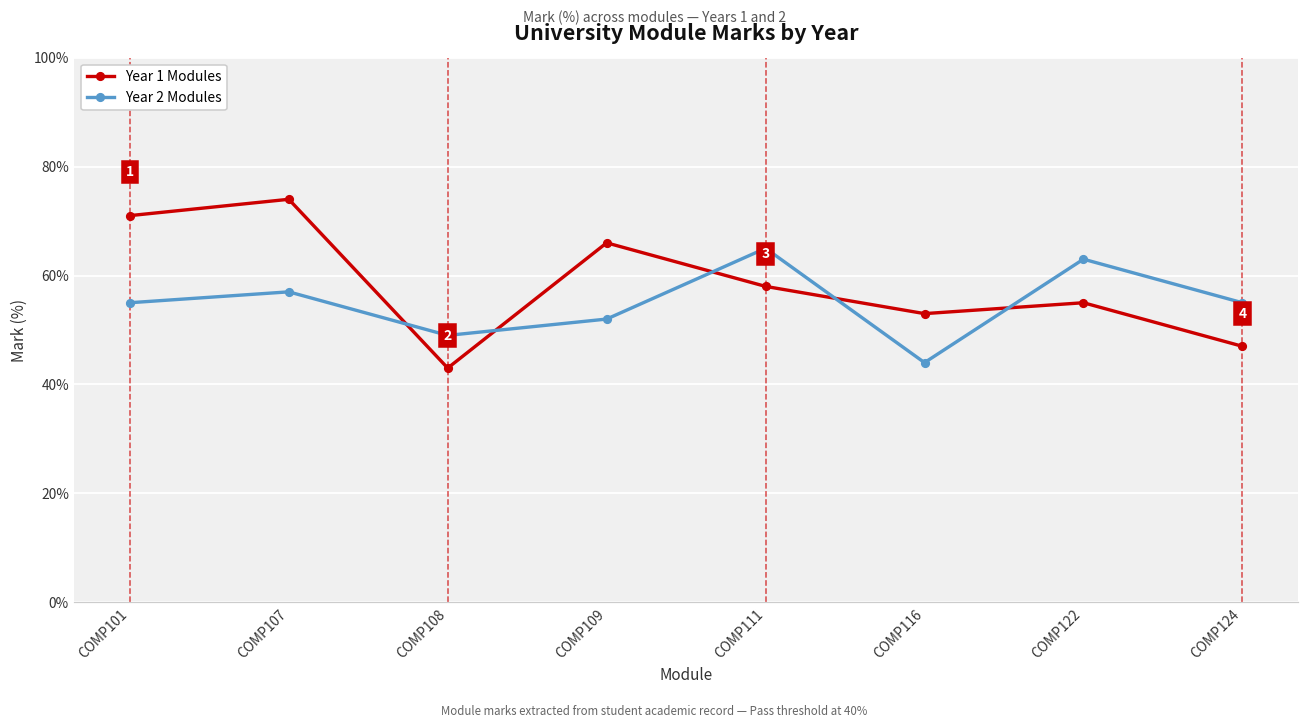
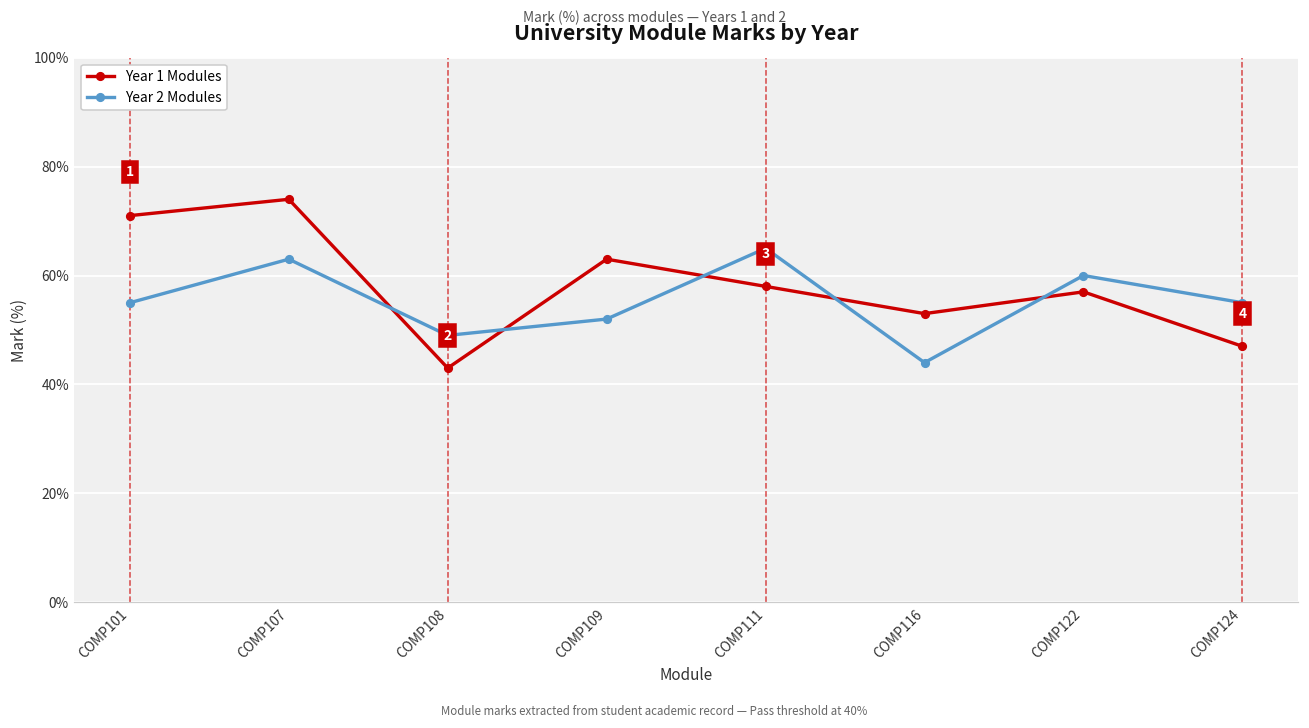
Year 2 Modules, COMP107: 57% -> 63%
Year 1 Modules, COMP109: 66% -> 63%
Year 1 Modules, COMP122: 55% -> 57%
Year 2 Modules, COMP122: 63% -> 60%
